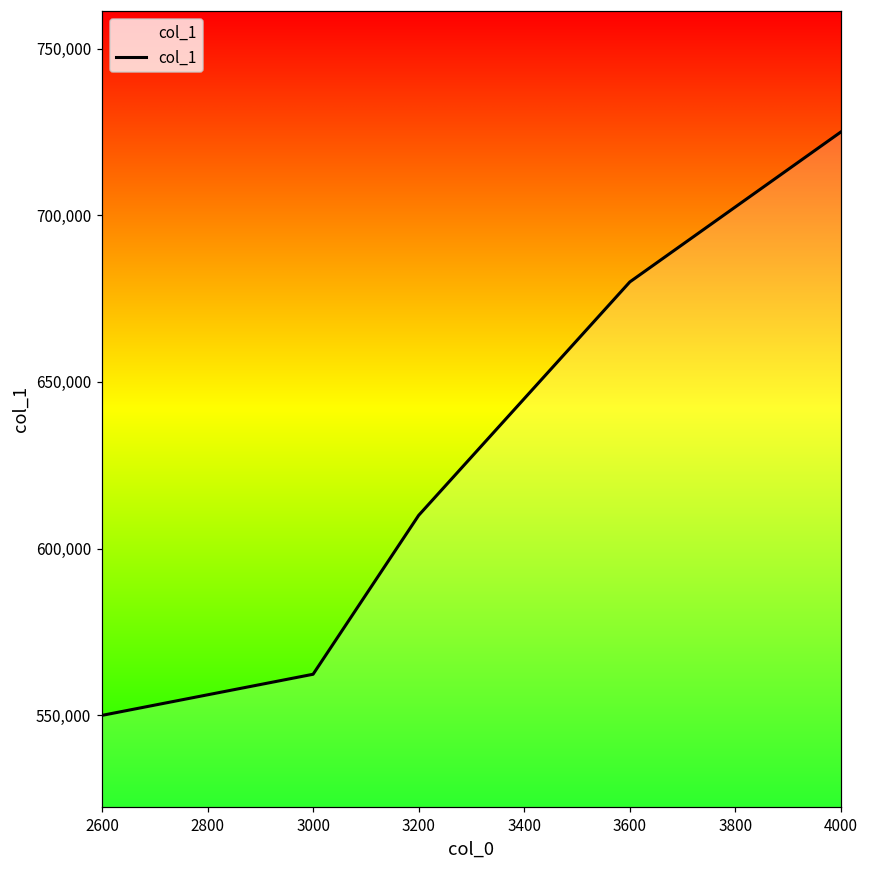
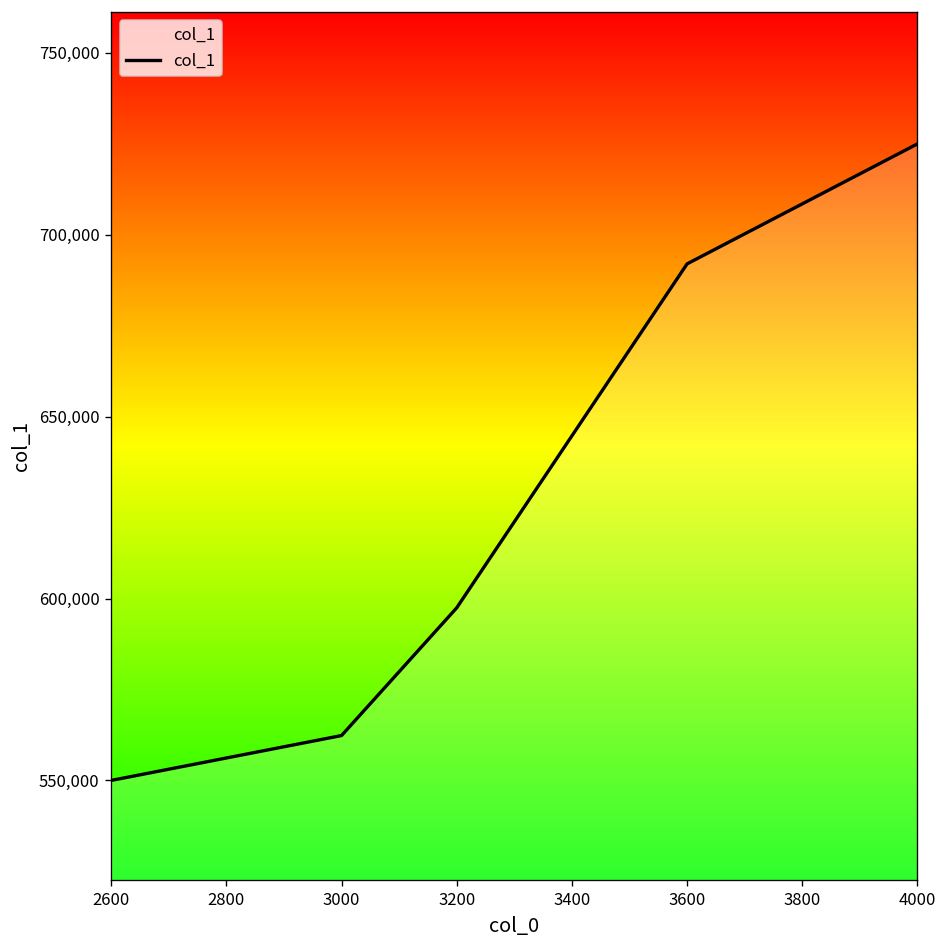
3200: 610,000 -> 597,000
3600: 680,000 -> 692,000
